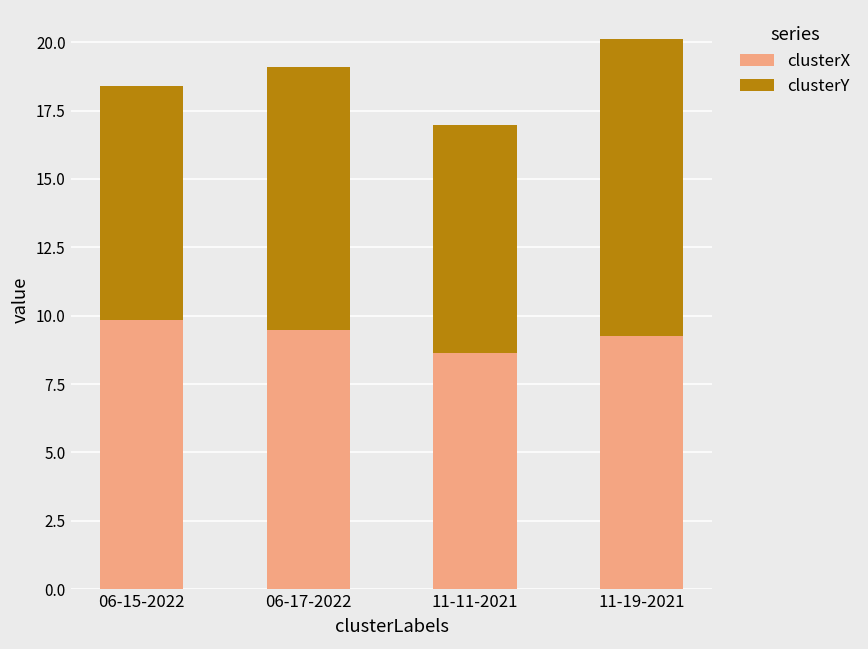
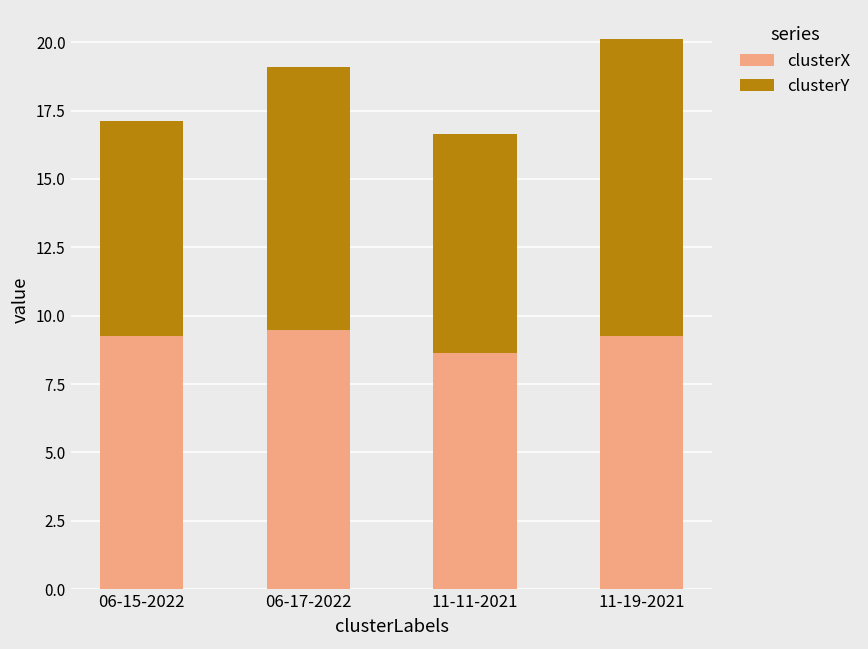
clusterX, 06-15-2022: 9.8 -> 9.3
clusterY, 06-15-2022: 8.6 -> 7.9
clusterY, 11-11-2021: 8.4 -> 8.0
